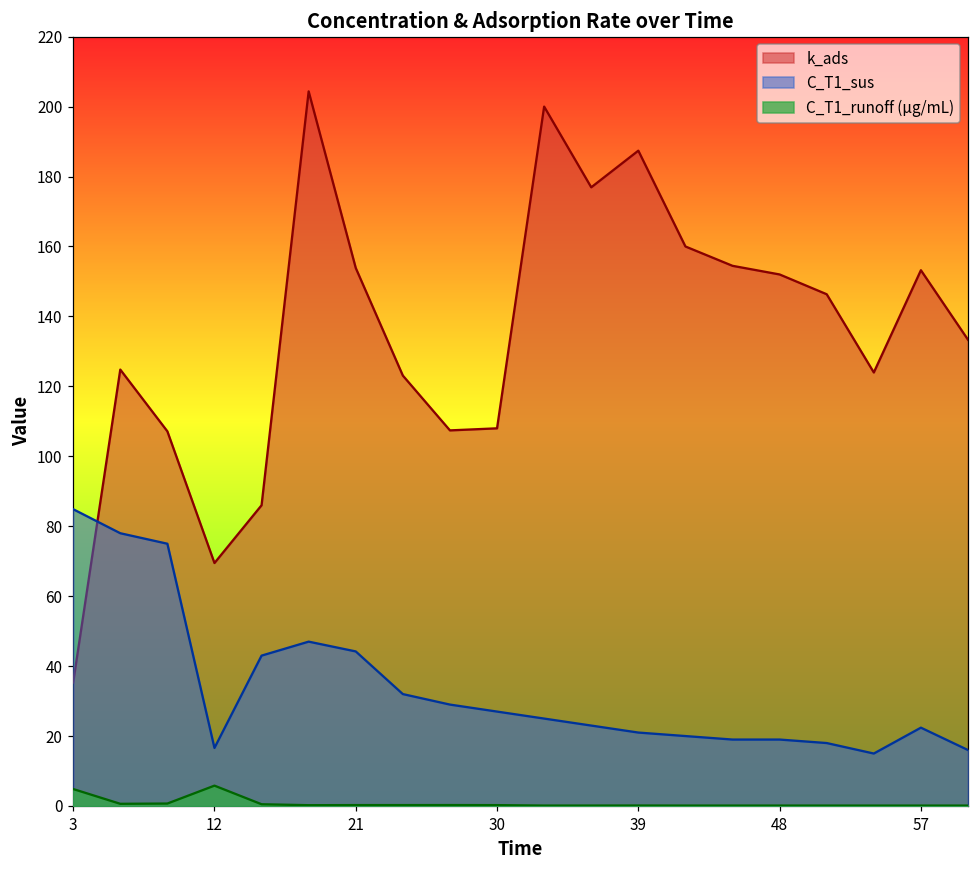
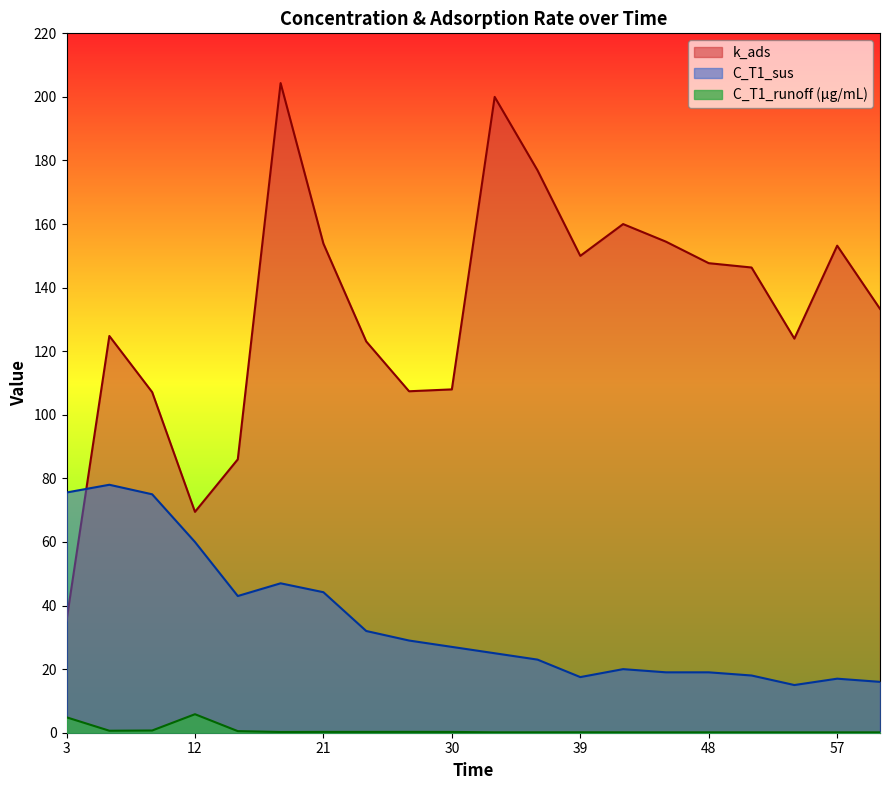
C_T1_sus, 3: 85 -> 76
C_T1_sus, 12: 17 -> 60
k_ads, 39: 187 -> 150
C_T1_sus, 39: 21 -> 18
k_ads, 48: 152 -> 148
C_T1_sus, 57: 22 -> 17
